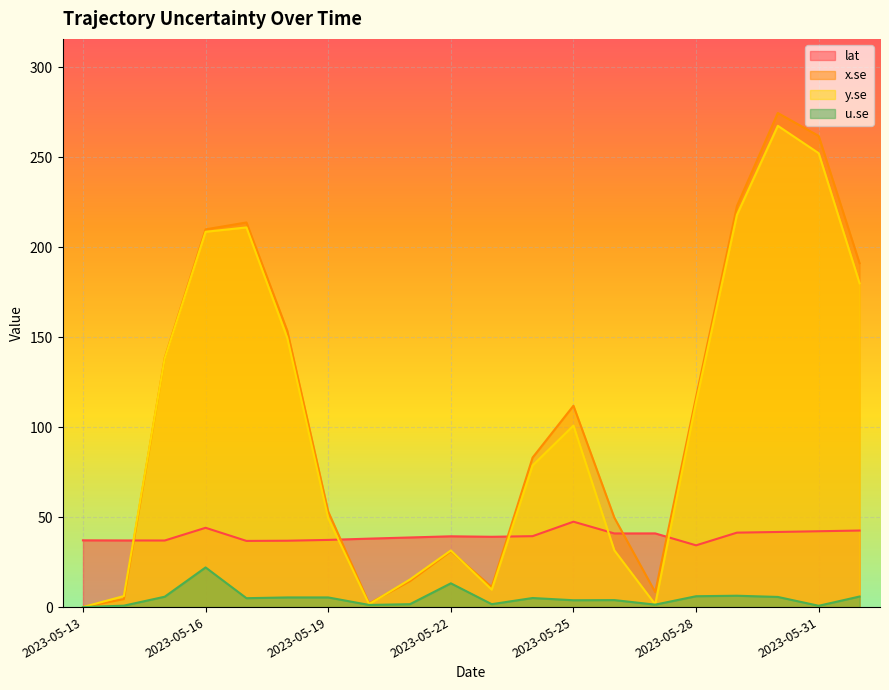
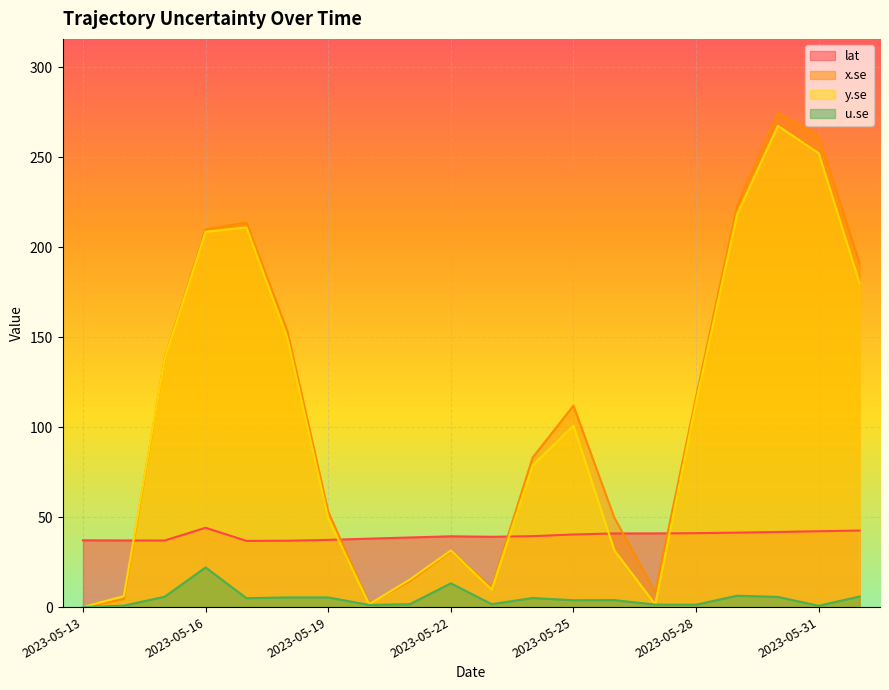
lat, 2023-05-25: 47 -> 40
lat, 2023-05-28: 34 -> 41
u.se, 2023-05-28: 6 -> 1
